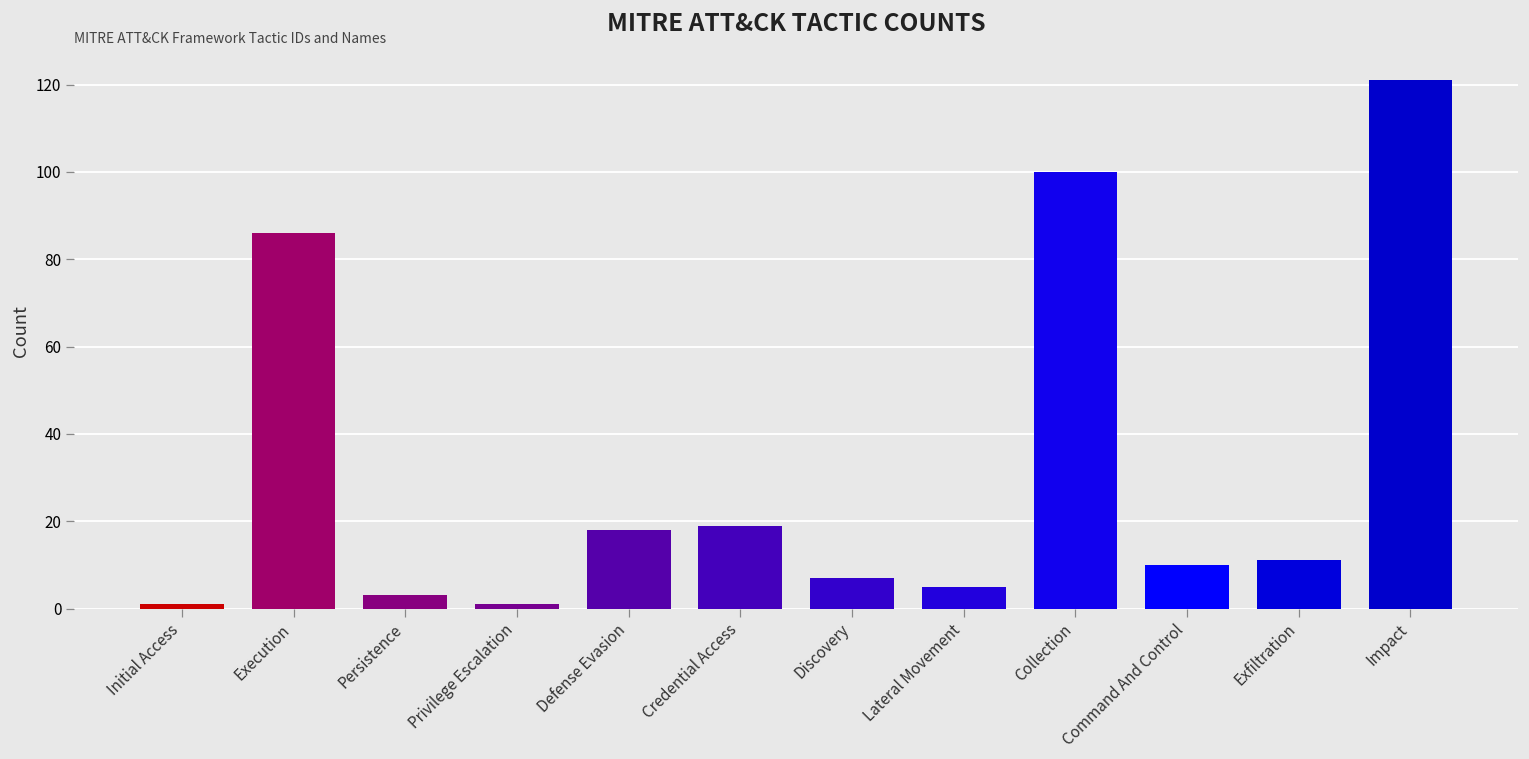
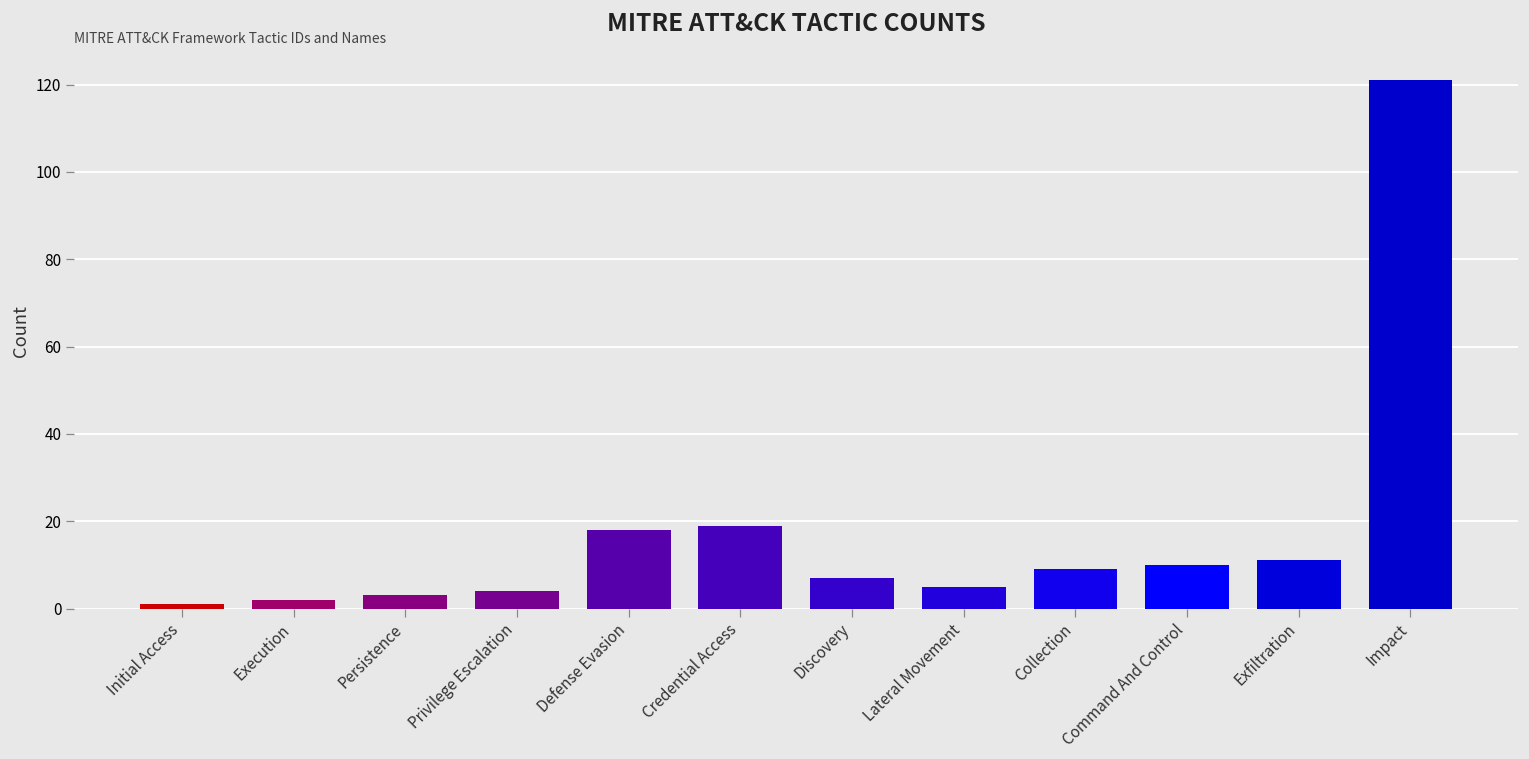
Execution: 86 -> 2
Privilege Escalation: 1 -> 4
Collection: 100 -> 9
